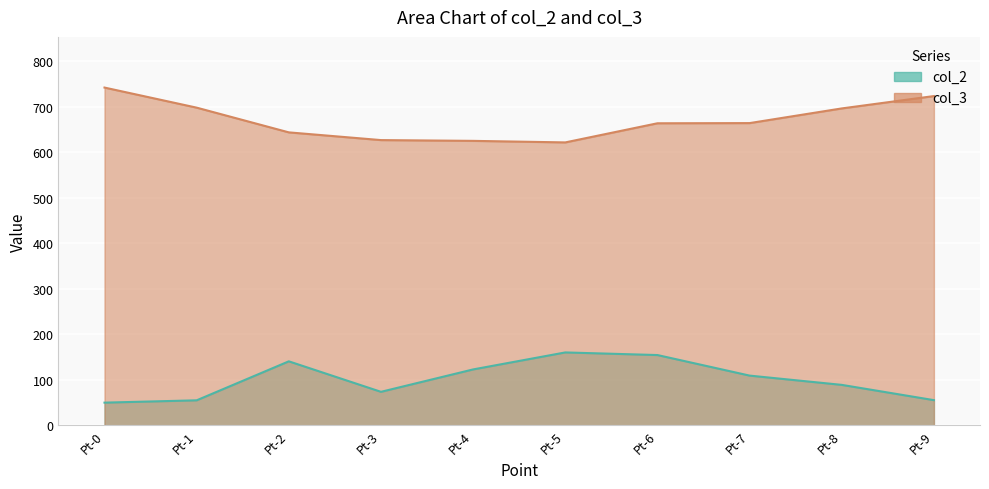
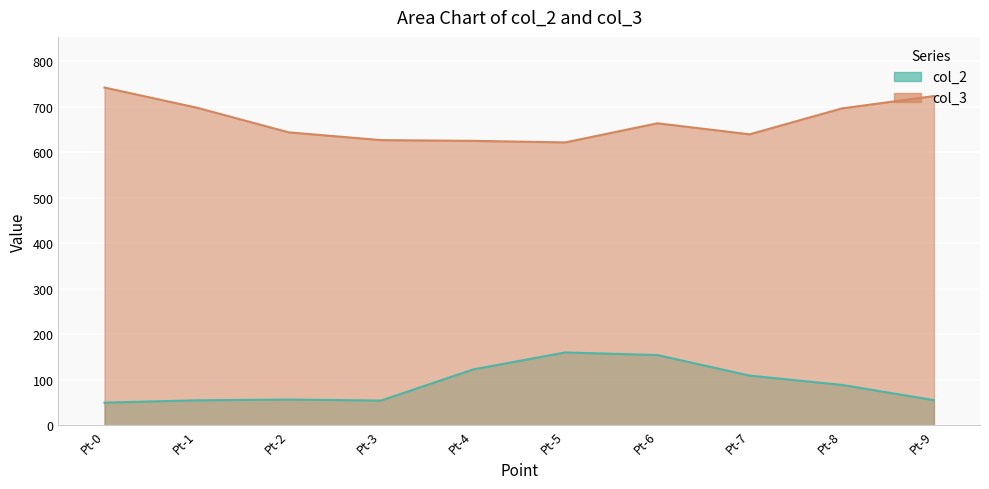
col_2, Pt-2: 140 -> 60
col_2, Pt-3: 70 -> 50
col_3, Pt-7: 660 -> 640
